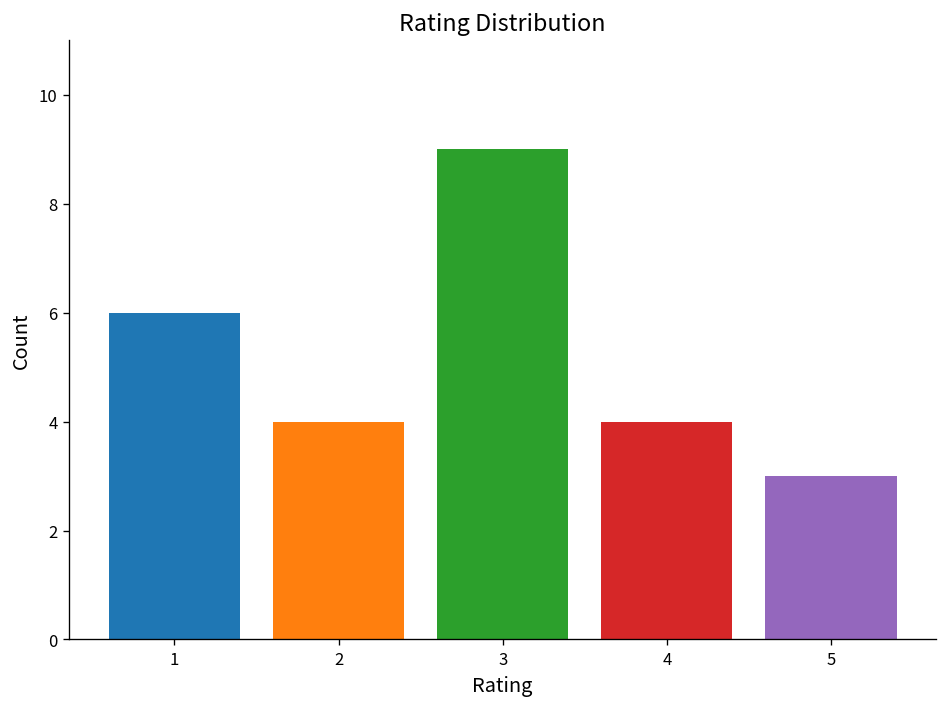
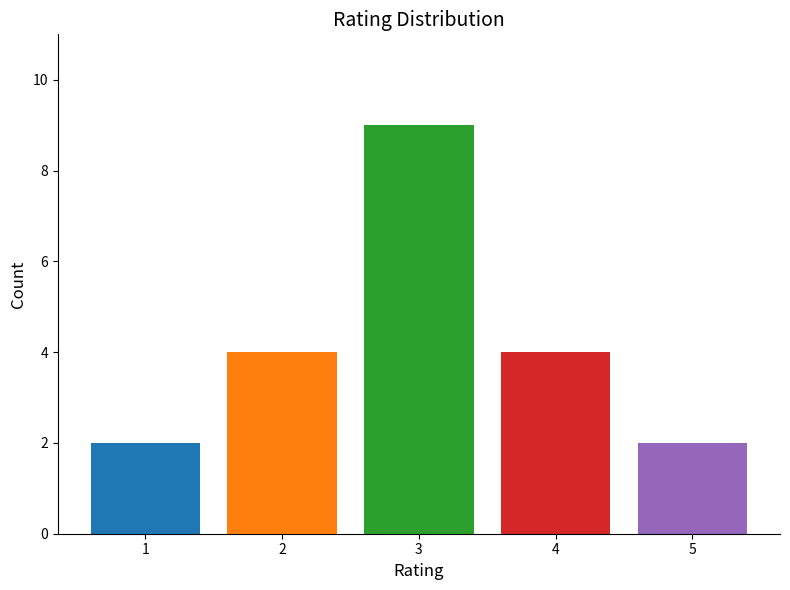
1: 6 -> 2
5: 3 -> 2
